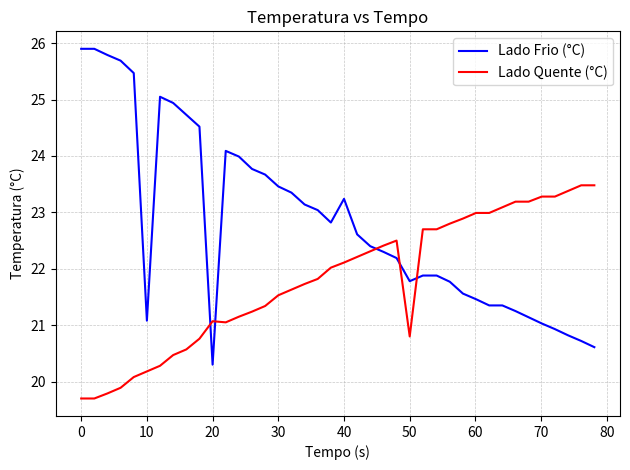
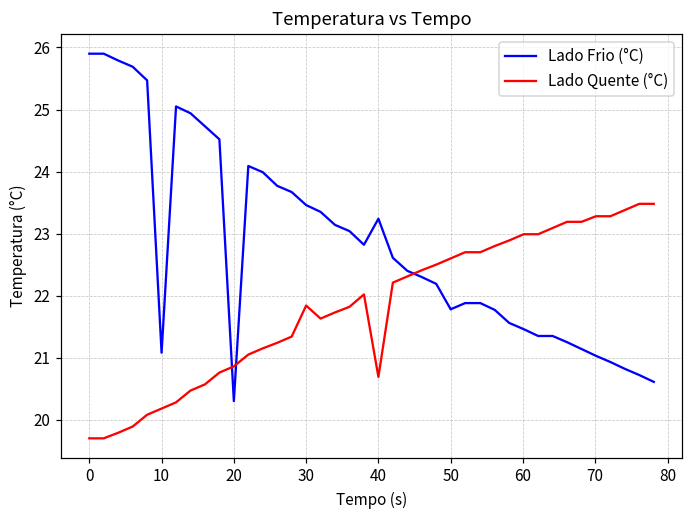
Lado Quente (°C), 20: 21.1 -> 20.9
Lado Quente (°C), 30: 21.5 -> 21.8
Lado Quente (°C), 40: 22.1 -> 20.7
Lado Quente (°C), 50: 20.8 -> 22.6
